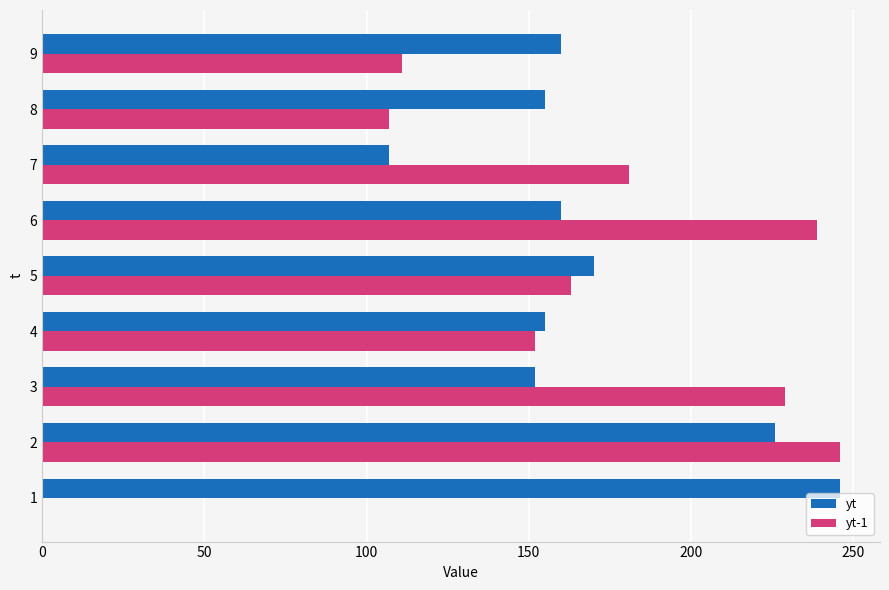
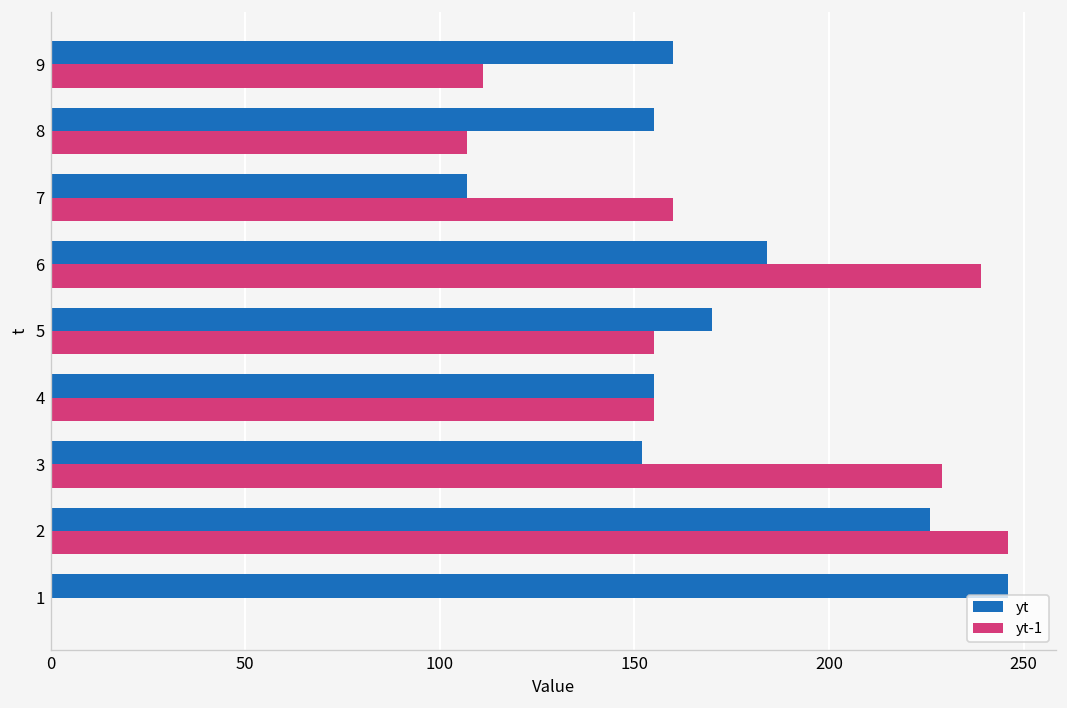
yt-1, 7: 181 -> 160
yt, 6: 160 -> 184
yt-1, 5: 163 -> 155
yt-1, 4: 152 -> 155
